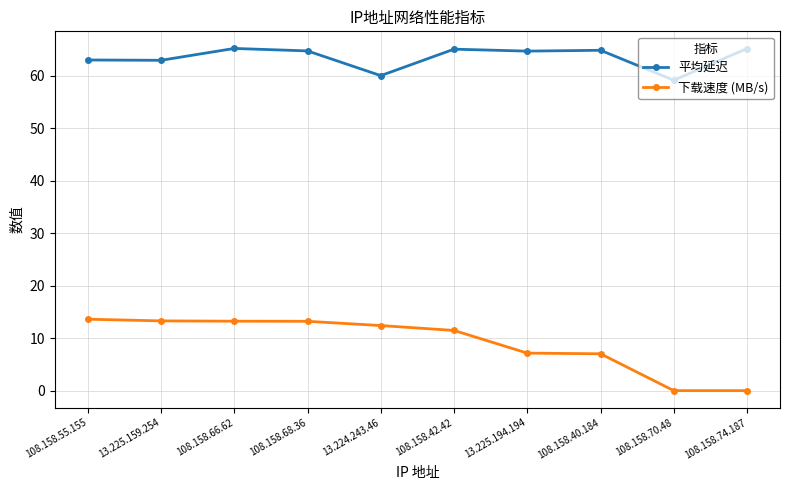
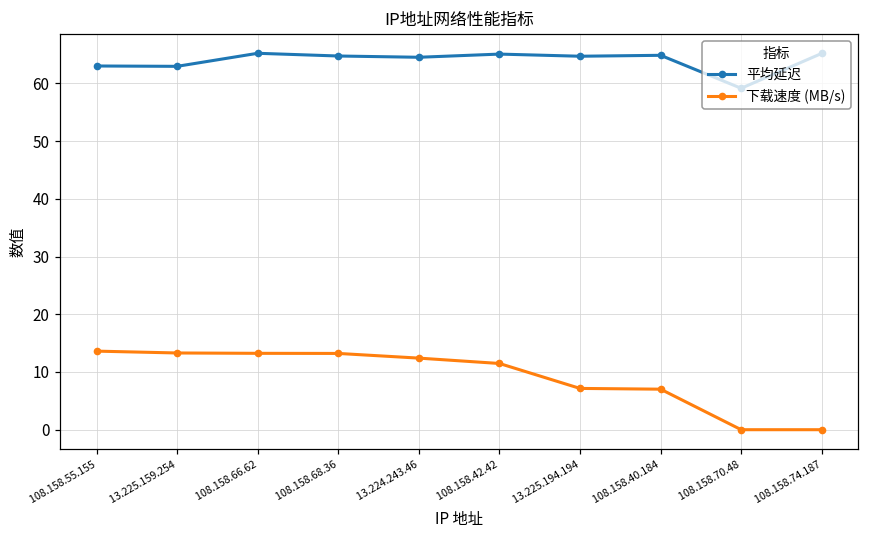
平均延迟, 13.224.243.46: 60 -> 65
